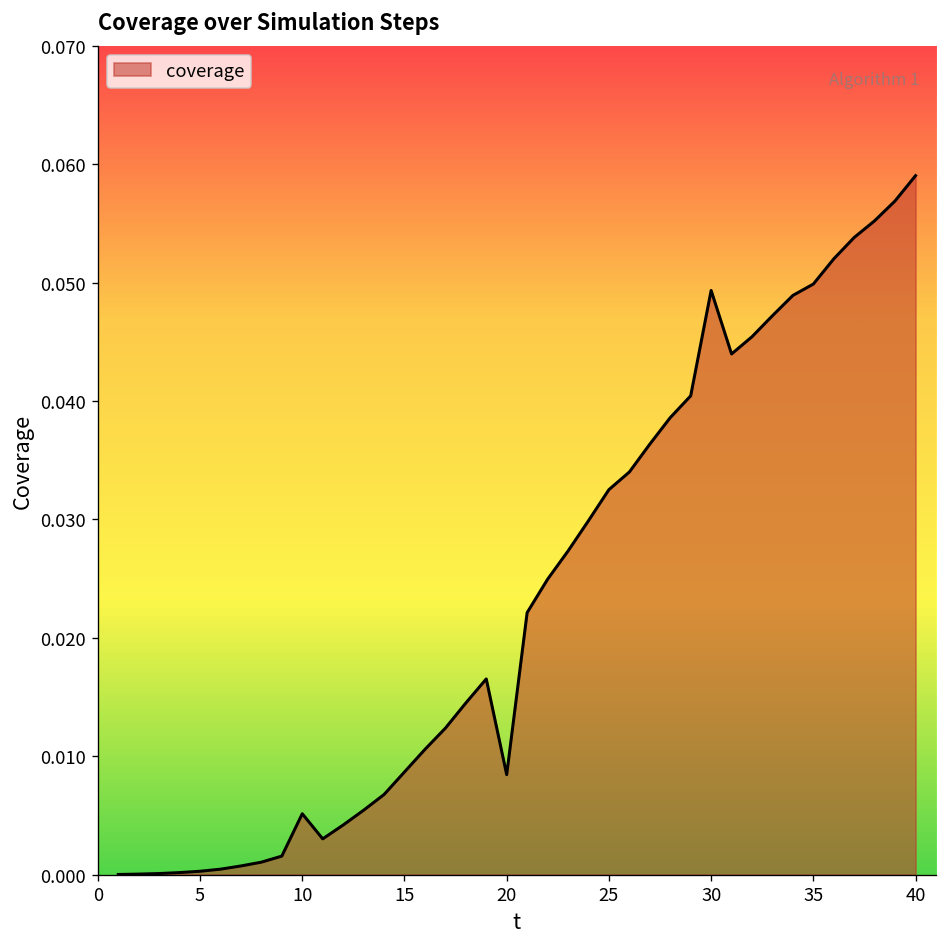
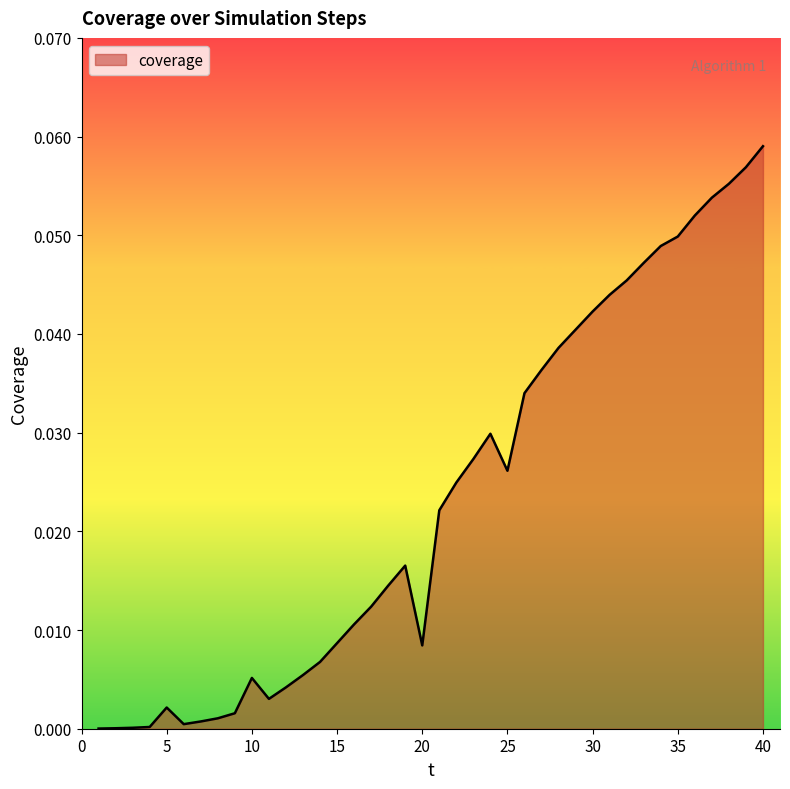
5: 0.000 -> 0.002
25: 0.033 -> 0.026
30: 0.049 -> 0.042
